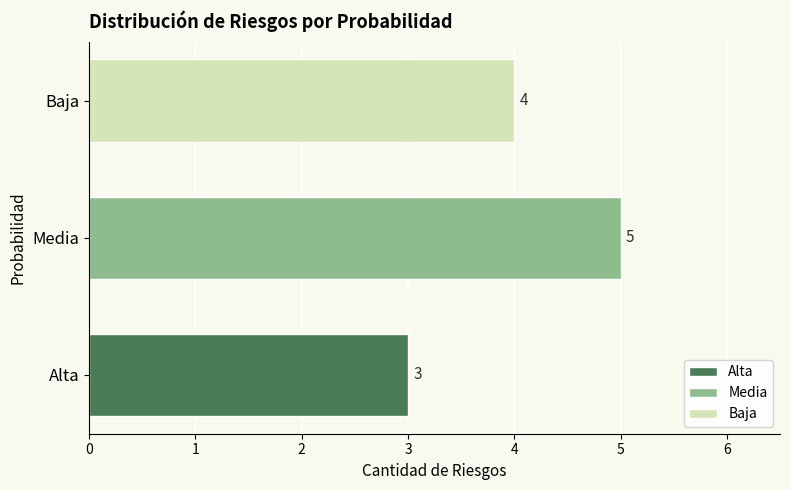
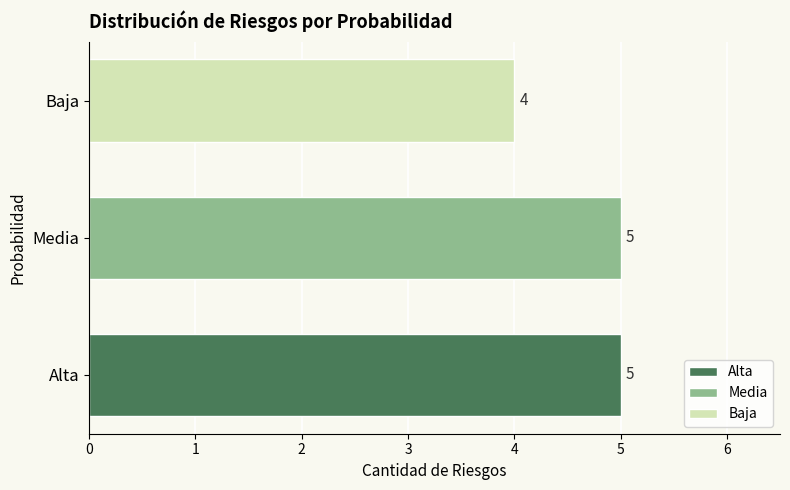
Alta: 3 -> 5
